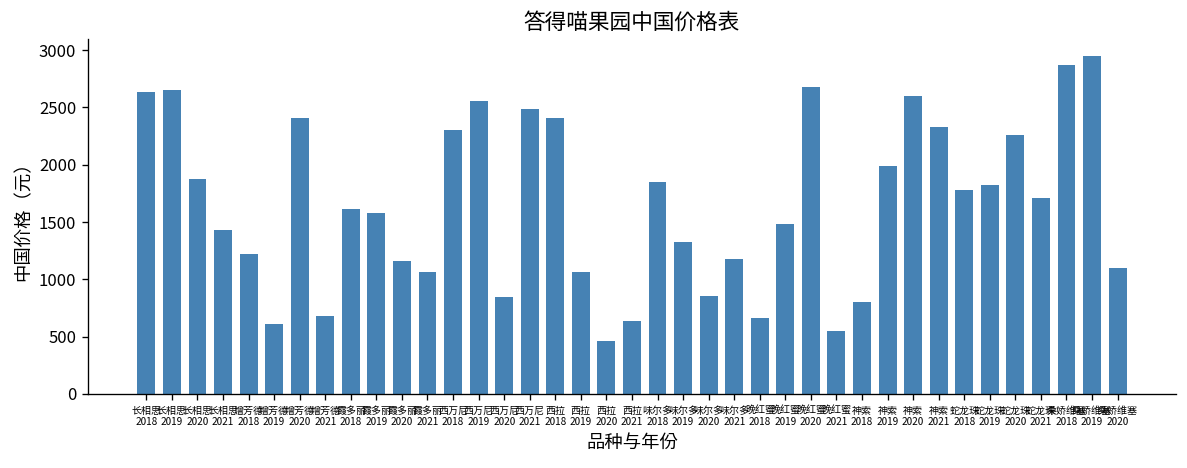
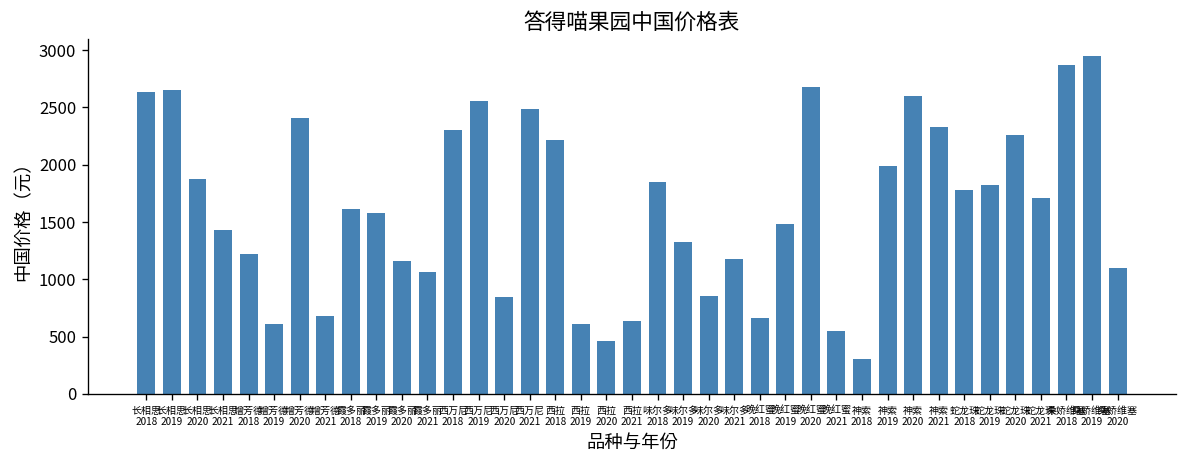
西拉 2018: 2400 -> 2200
西拉 2019: 1100 -> 600
神索 2018: 800 -> 300
